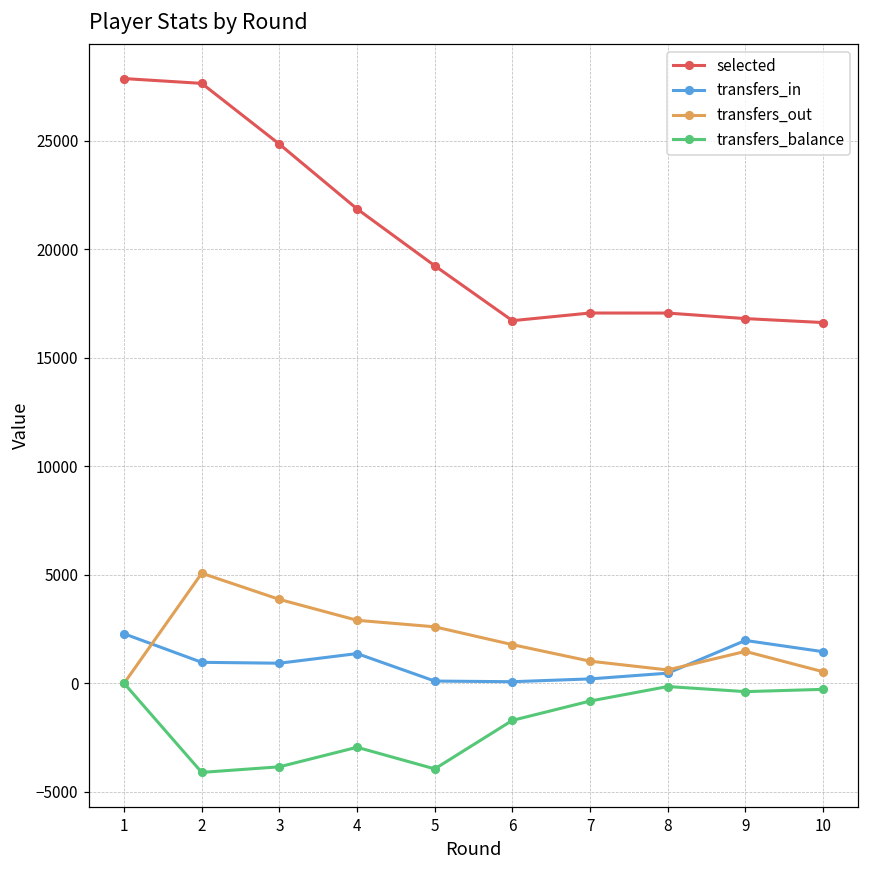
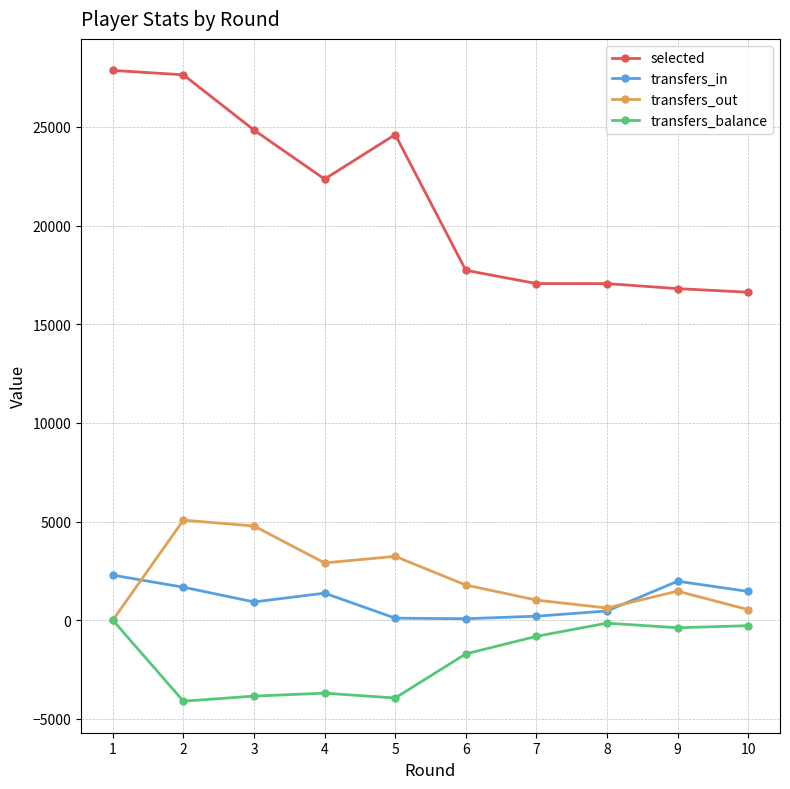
transfers_in, 2: 1000 -> 1700
transfers_out, 3: 3900 -> 4800
selected, 4: 21900 -> 22400
transfers_balance, 4: -2900 -> -3700
selected, 5: 19200 -> 24600
transfers_out, 5: 2600 -> 3200
selected, 6: 16700 -> 17700
